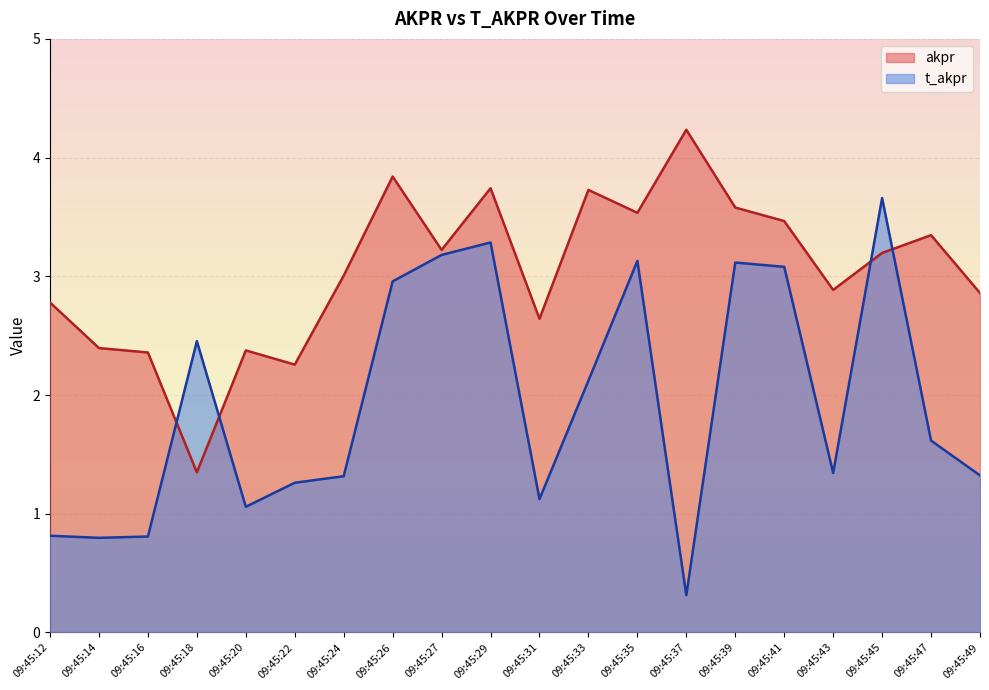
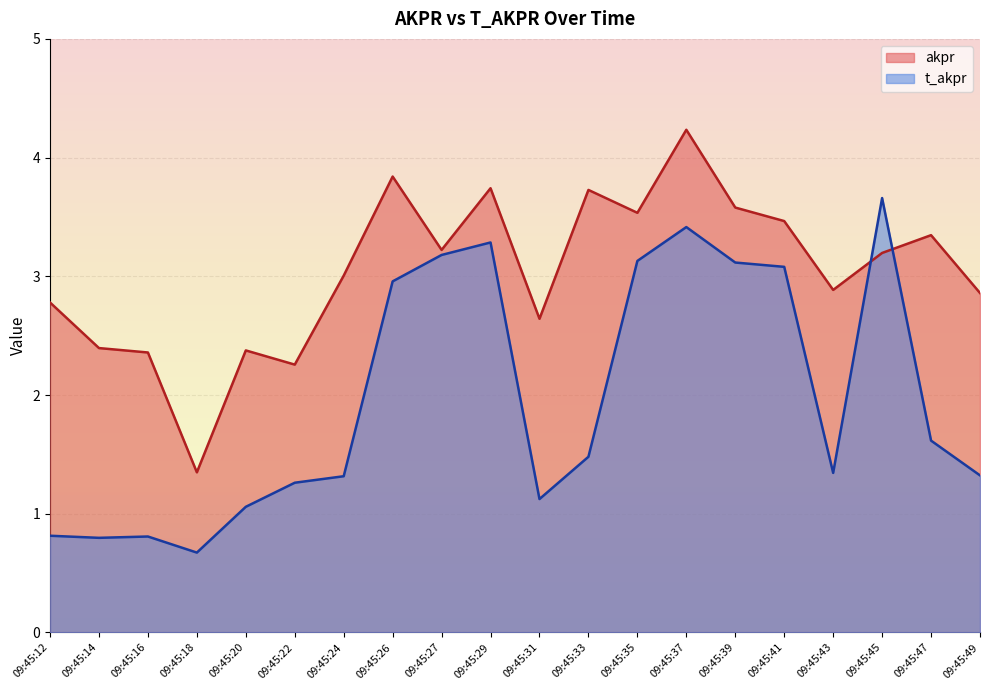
t_akpr, 09:45:18: 2.45 -> 0.67
t_akpr, 09:45:33: 2.12 -> 1.48
t_akpr, 09:45:37: 0.31 -> 3.41
